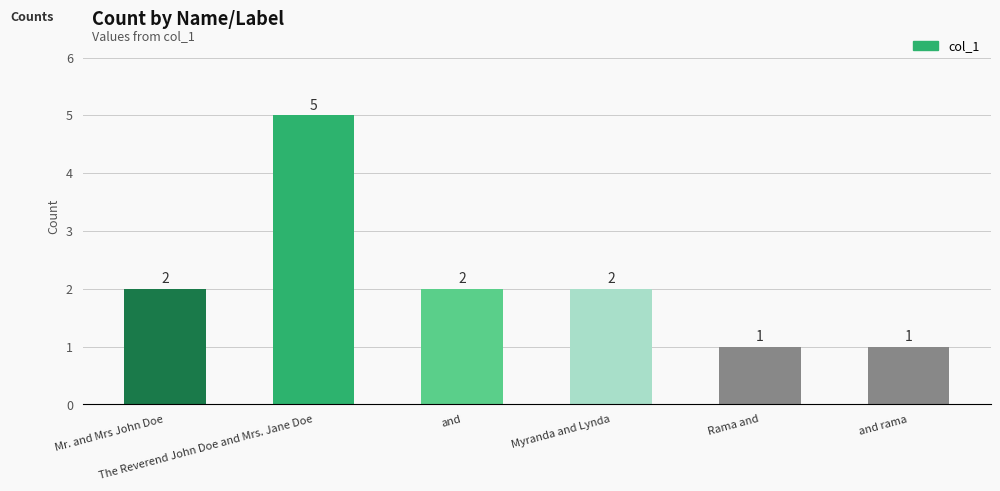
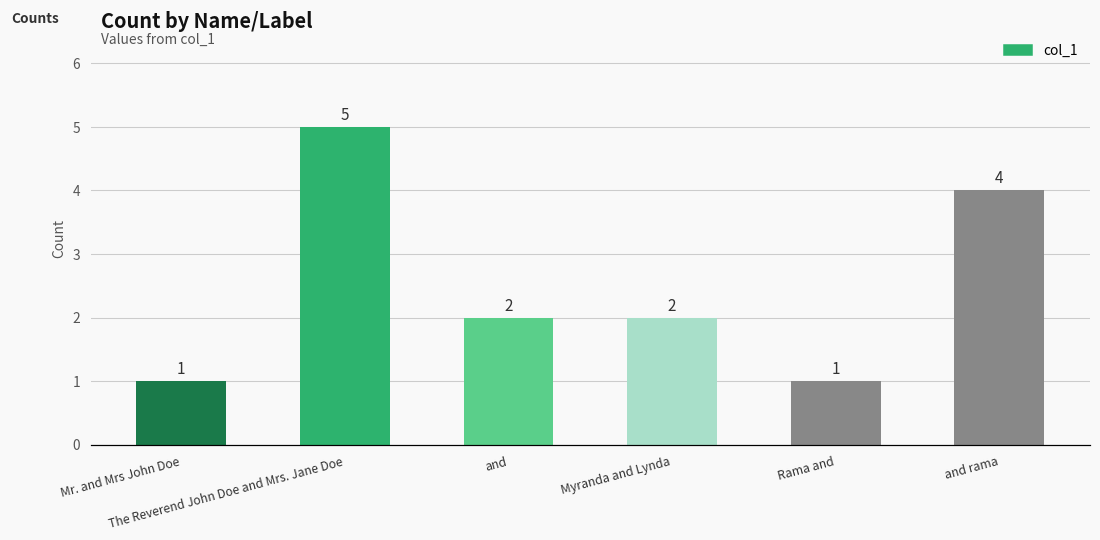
Mr. and Mrs John Doe: 2 -> 1
and rama: 1 -> 4
